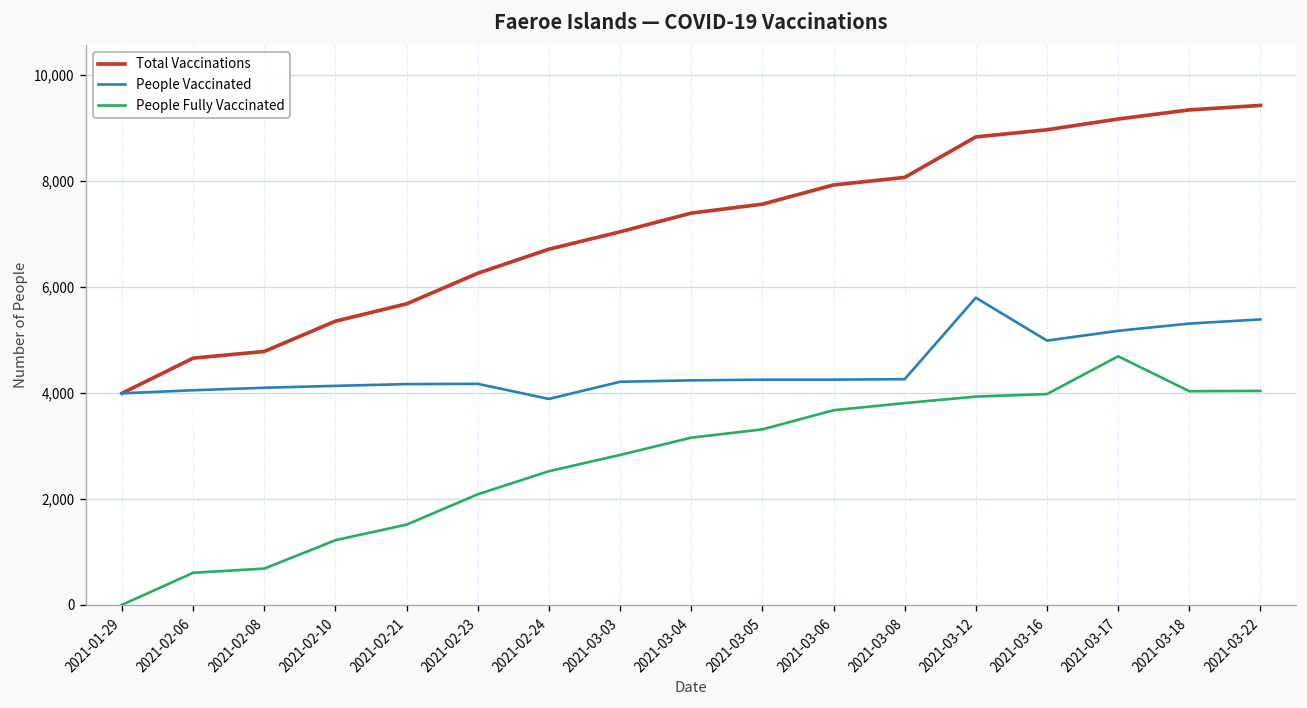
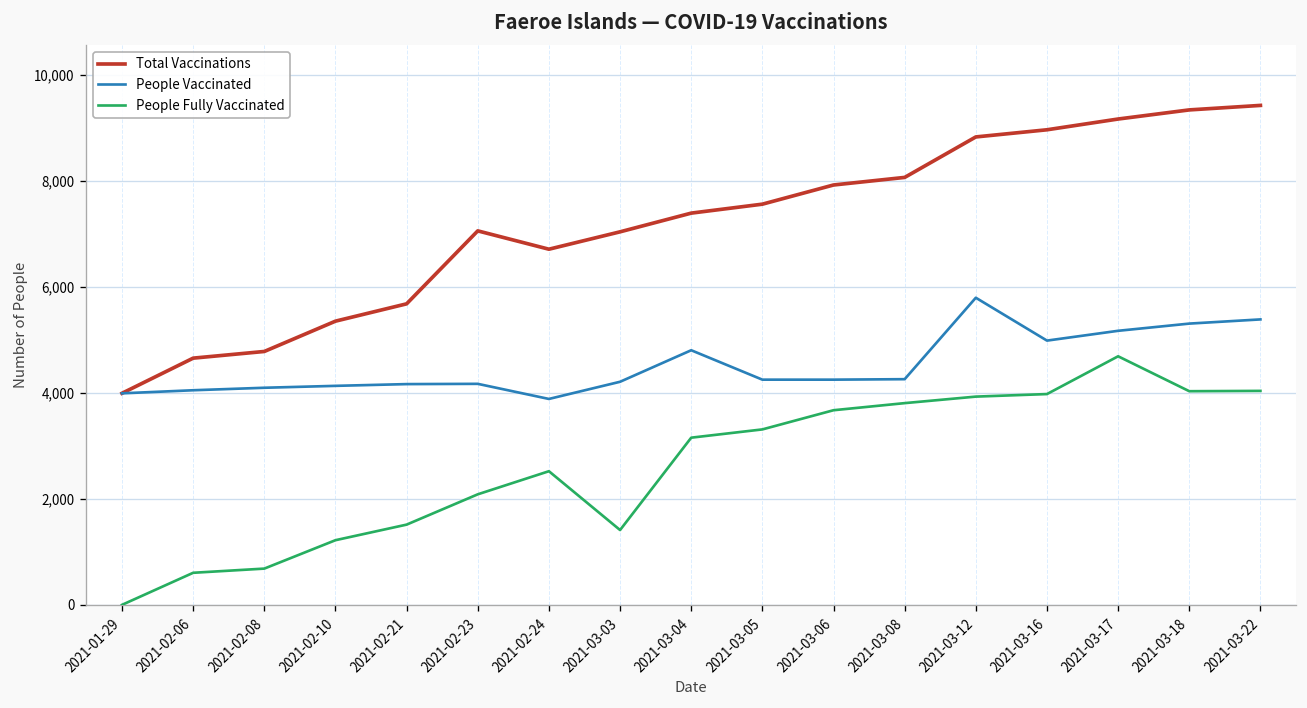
Total Vaccinations, 2021-02-23: 6,300 -> 7,100
People Fully Vaccinated, 2021-03-03: 2,800 -> 1,400
People Vaccinated, 2021-03-04: 4,200 -> 4,800
